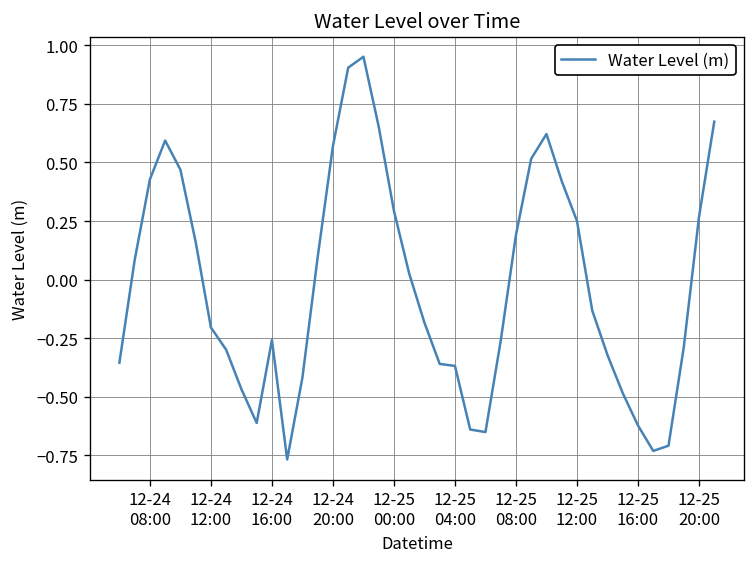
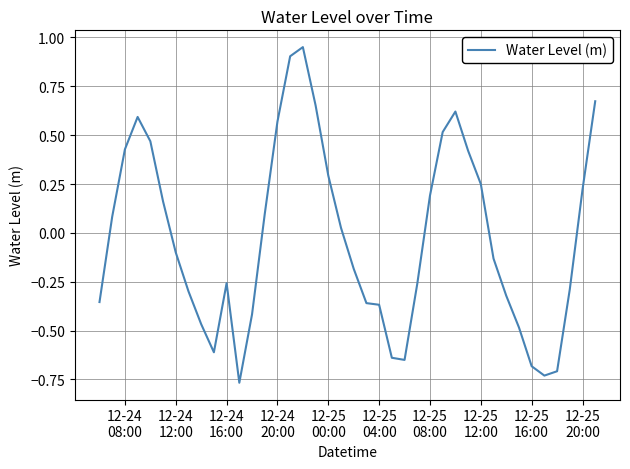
12-24 12:00: -0.20 -> -0.10
12-25 16:00: -0.62 -> -0.68
12-25 20:00: 0.27 -> 0.22
